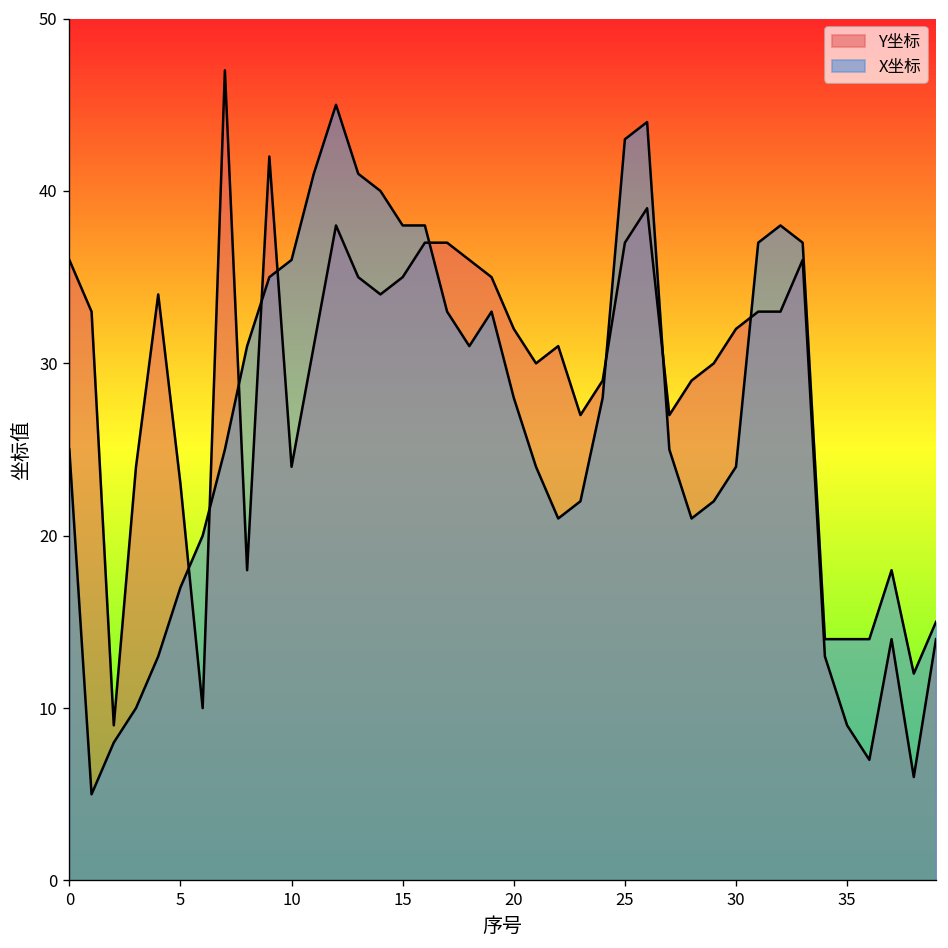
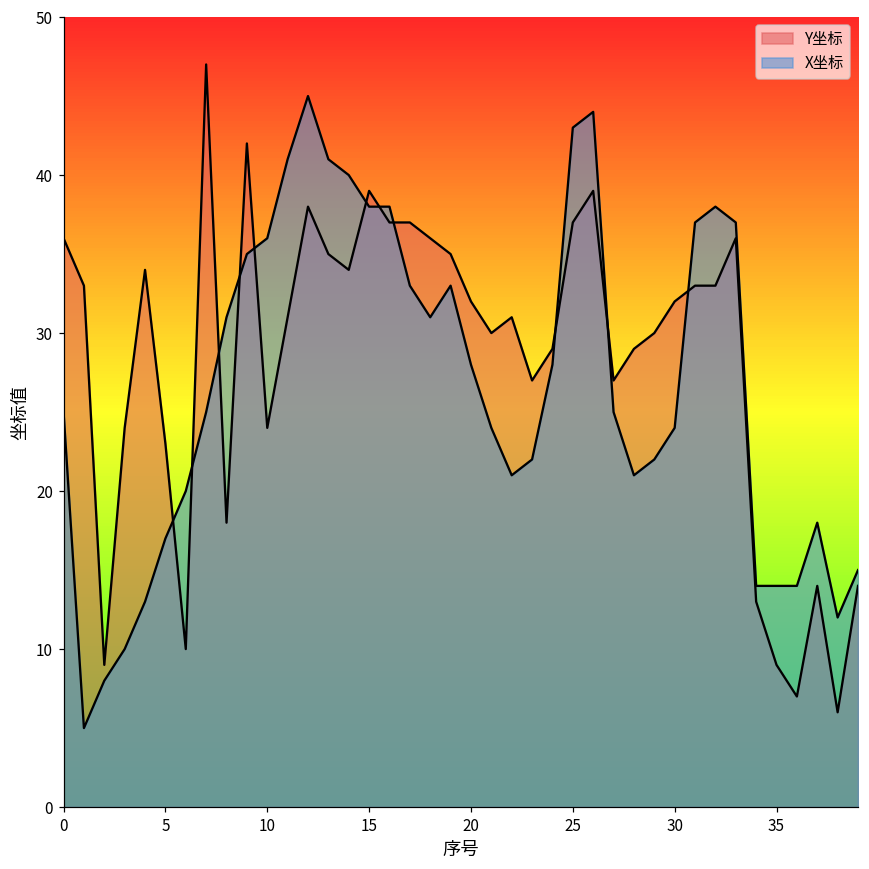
Y坐标, 15: 35 -> 39
